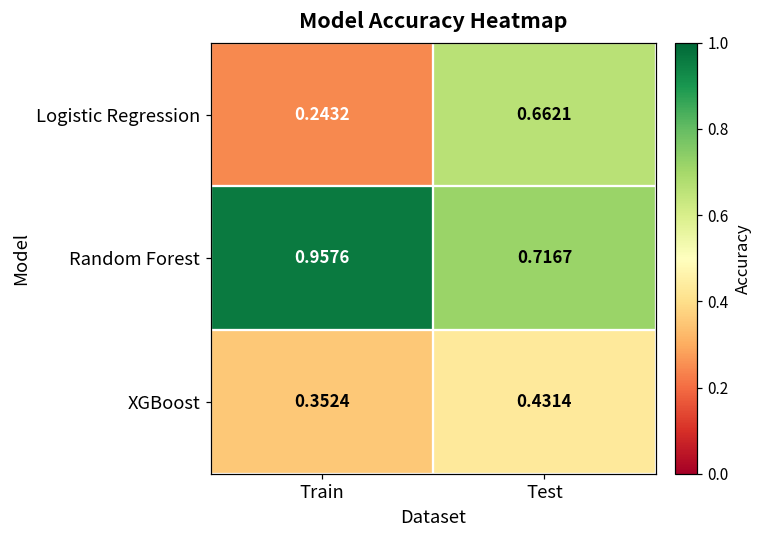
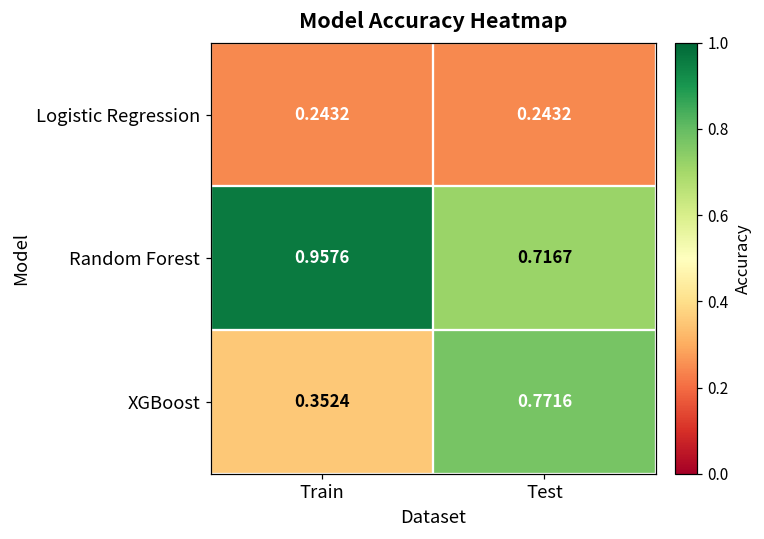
Logistic Regression, Test: 0.6621 -> 0.2432
XGBoost, Test: 0.4314 -> 0.7716
